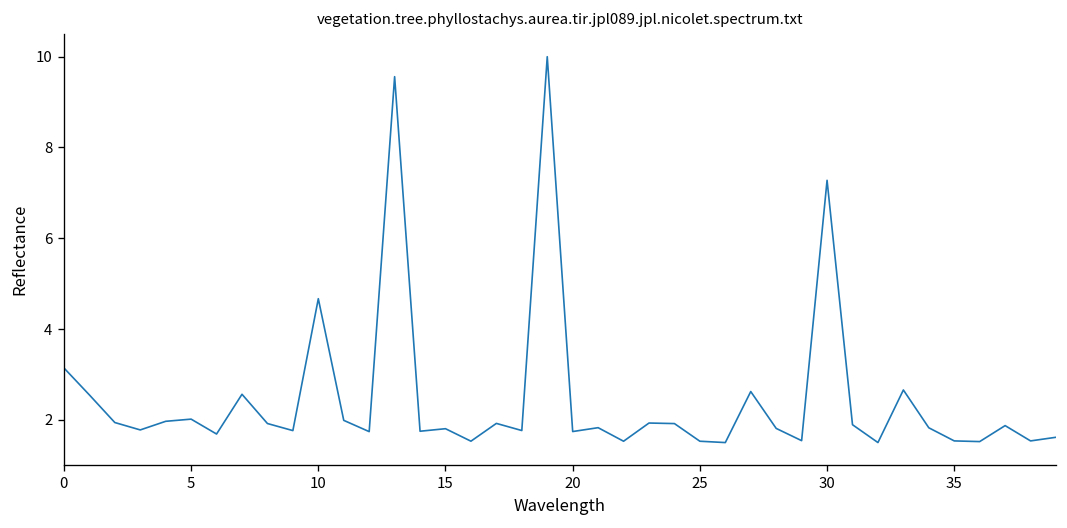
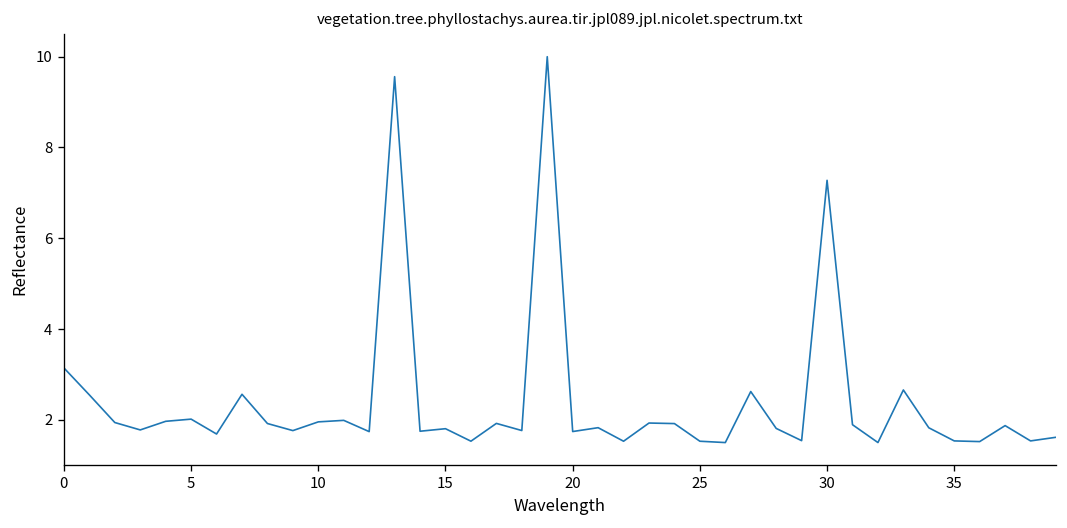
10: 4.7 -> 2.0
